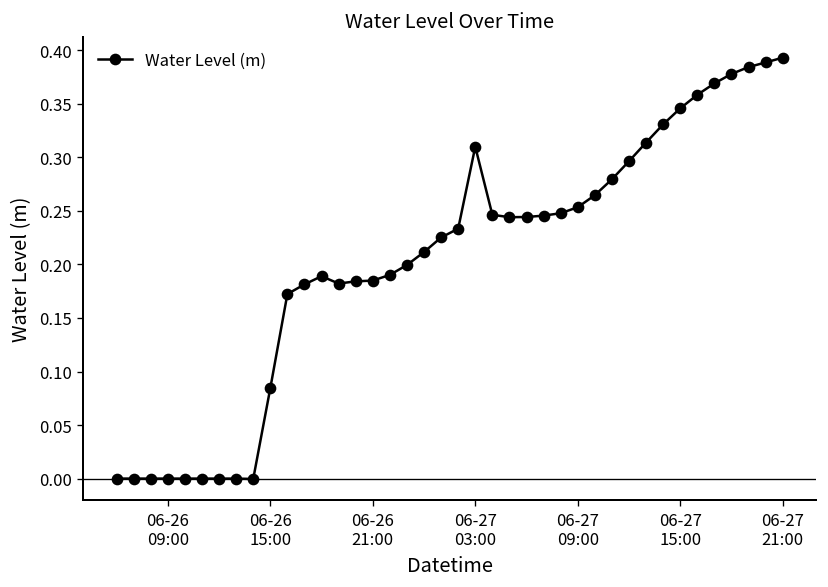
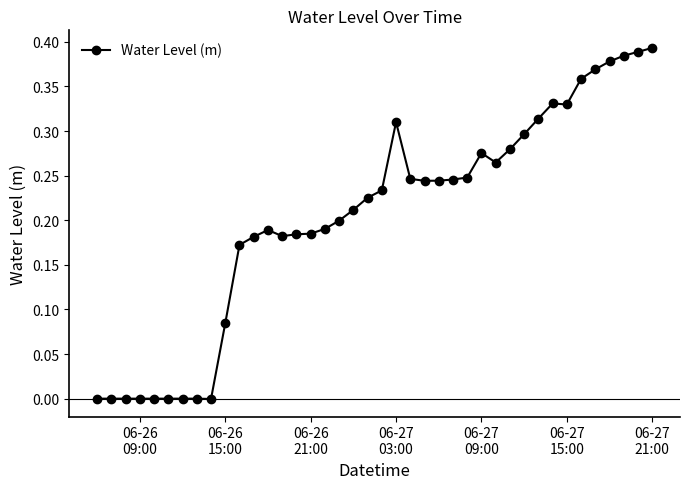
06-27 09:00: 0.25 -> 0.28
06-27 15:00: 0.35 -> 0.33
